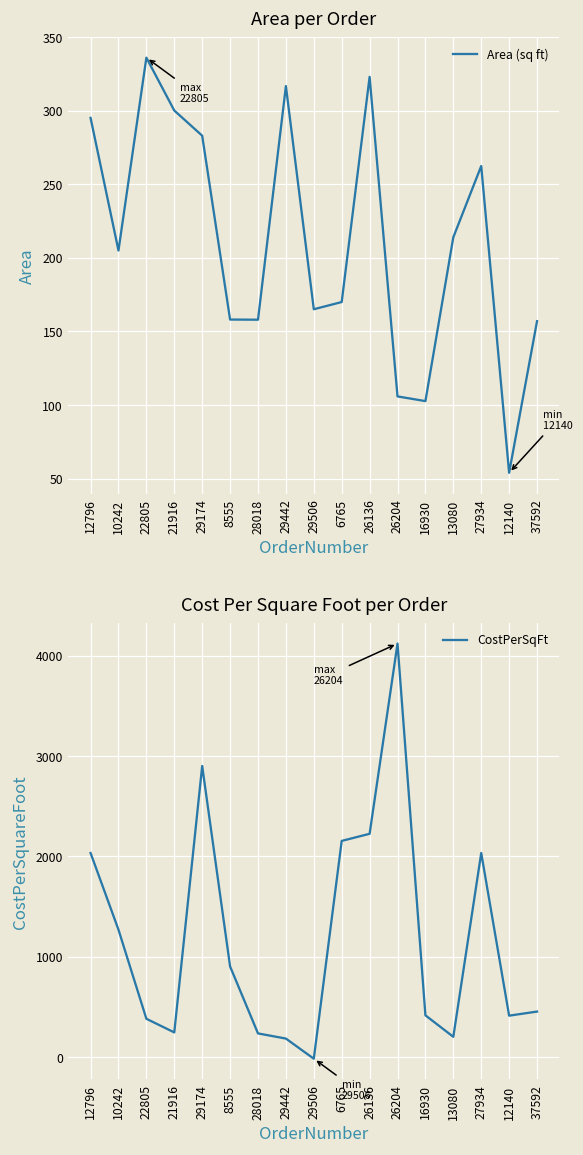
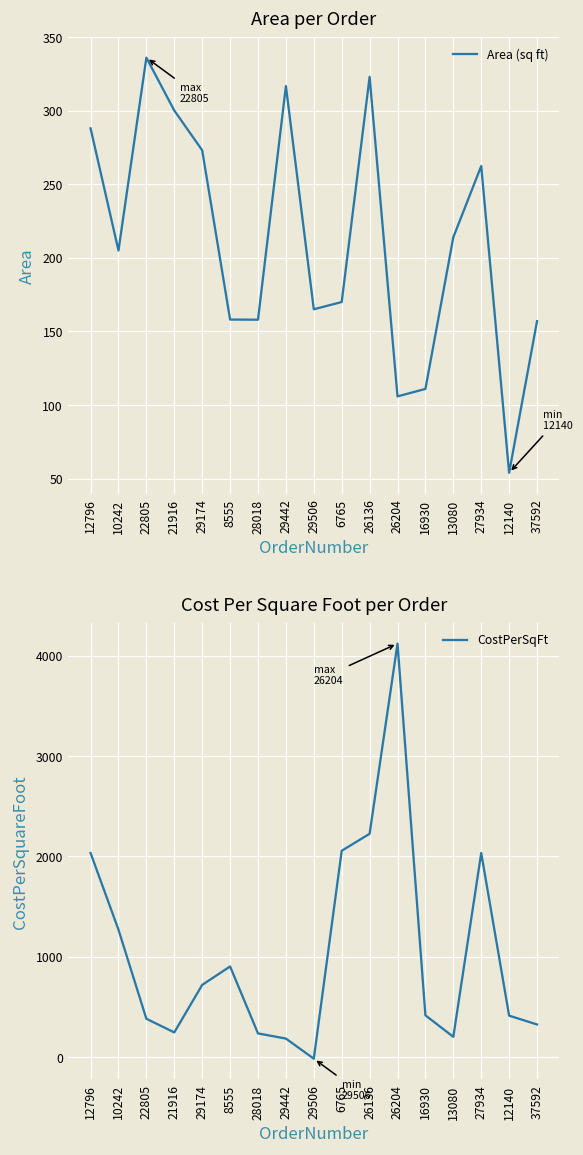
Area per Order, 12796: 295 -> 288
Area per Order, 29174: 283 -> 273
Area per Order, 16930: 103 -> 111
Cost Per Square Foot per Order, 29174: 2900 -> 700
Cost Per Square Foot per Order, 6765: 2200 -> 2100
Cost Per Square Foot per Order, 37592: 500 -> 300
